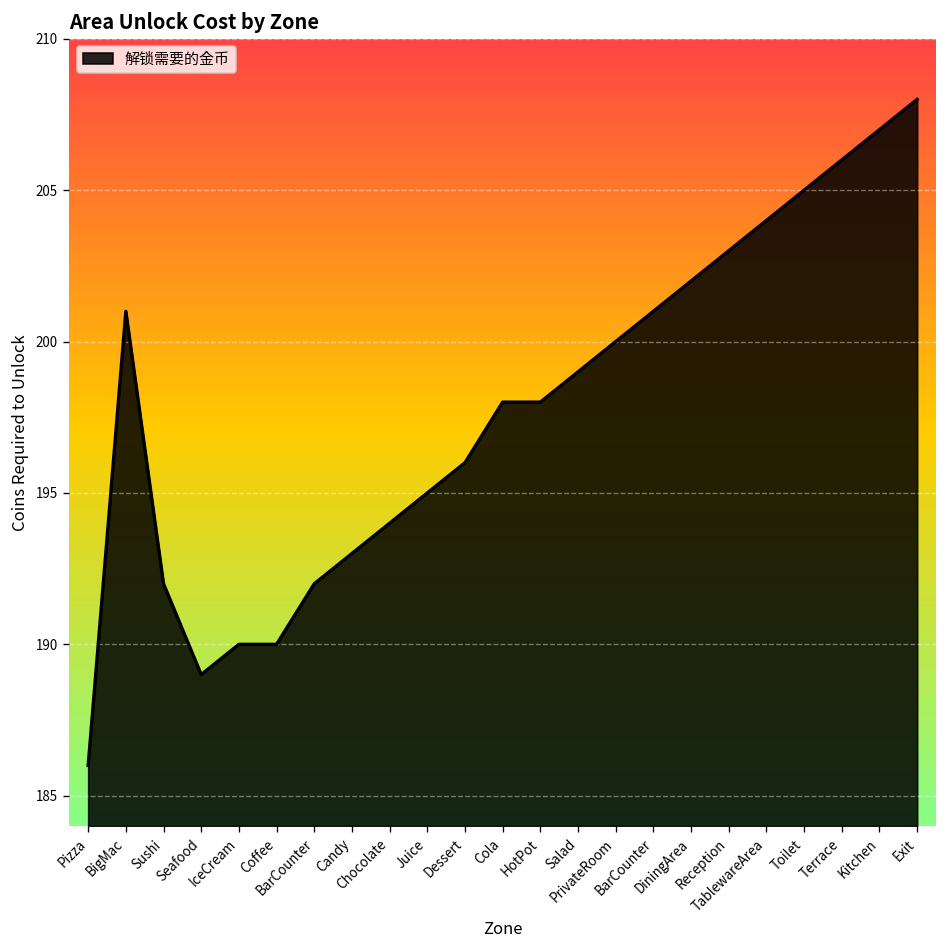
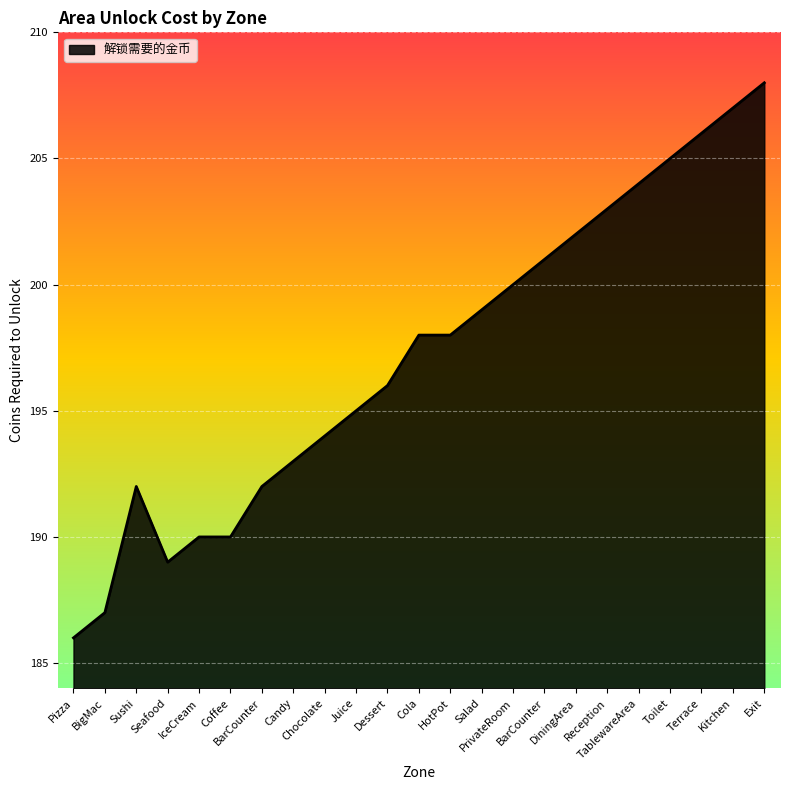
BigMac: 201 -> 187
